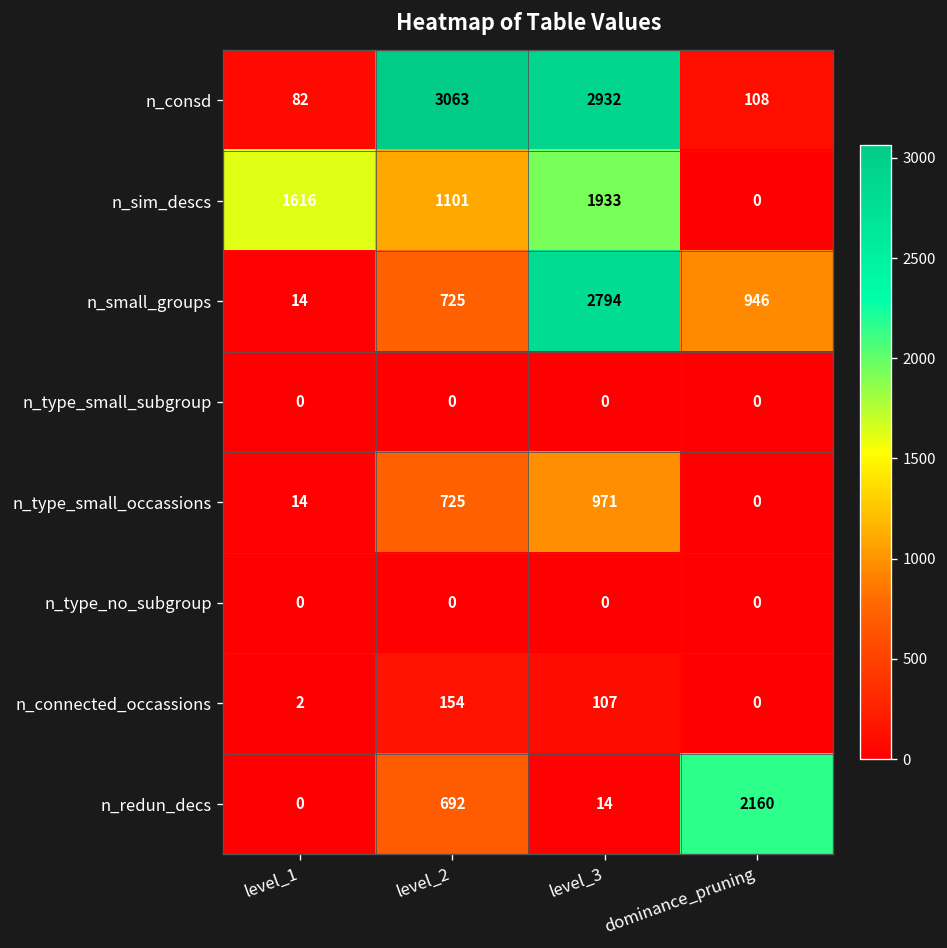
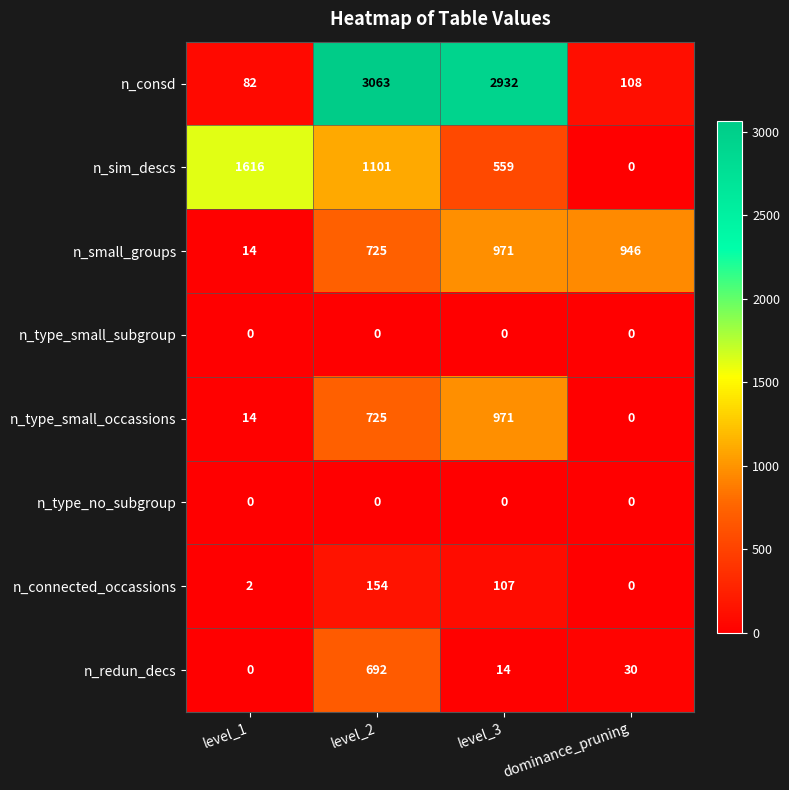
n_sim_descs, level_3: 1933 -> 559
n_small_groups, level_3: 2794 -> 971
n_redun_decs, dominance_pruning: 2160 -> 30
